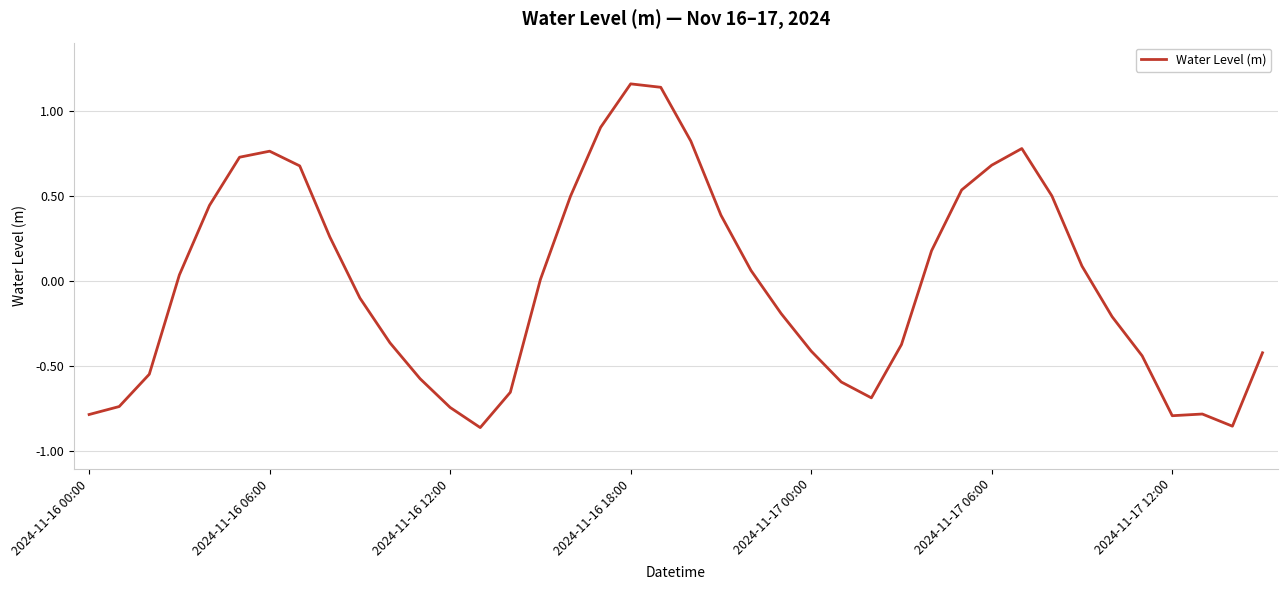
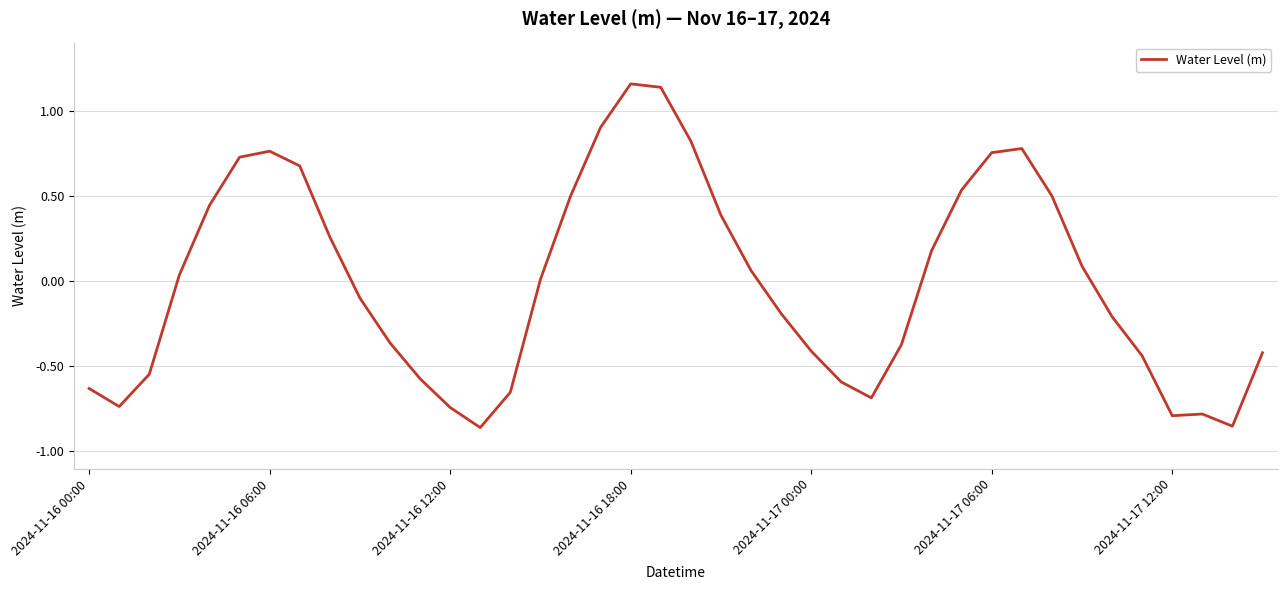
2024-11-16 00:00: -0.79 -> -0.63
2024-11-17 06:00: 0.68 -> 0.76
